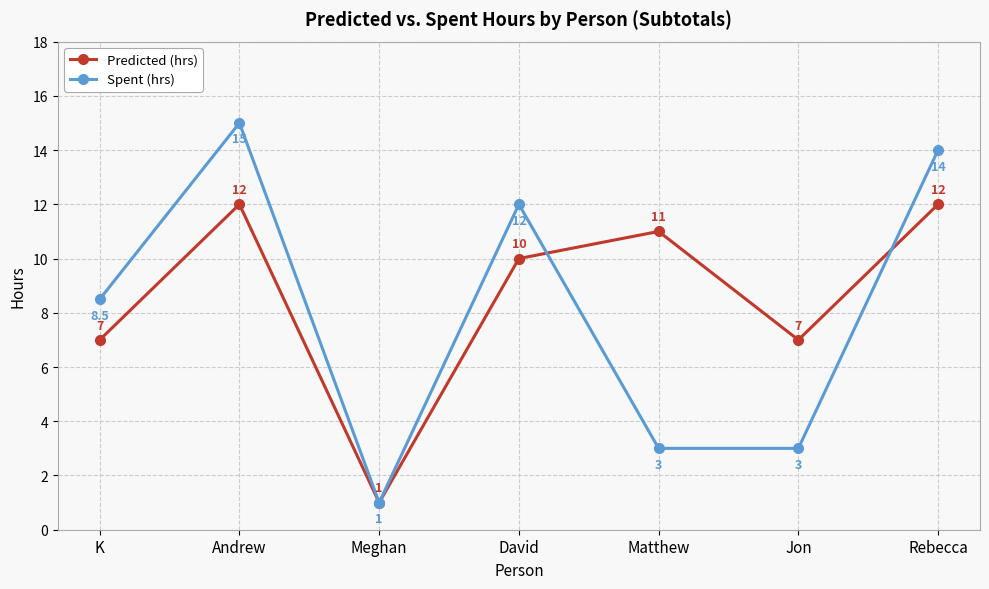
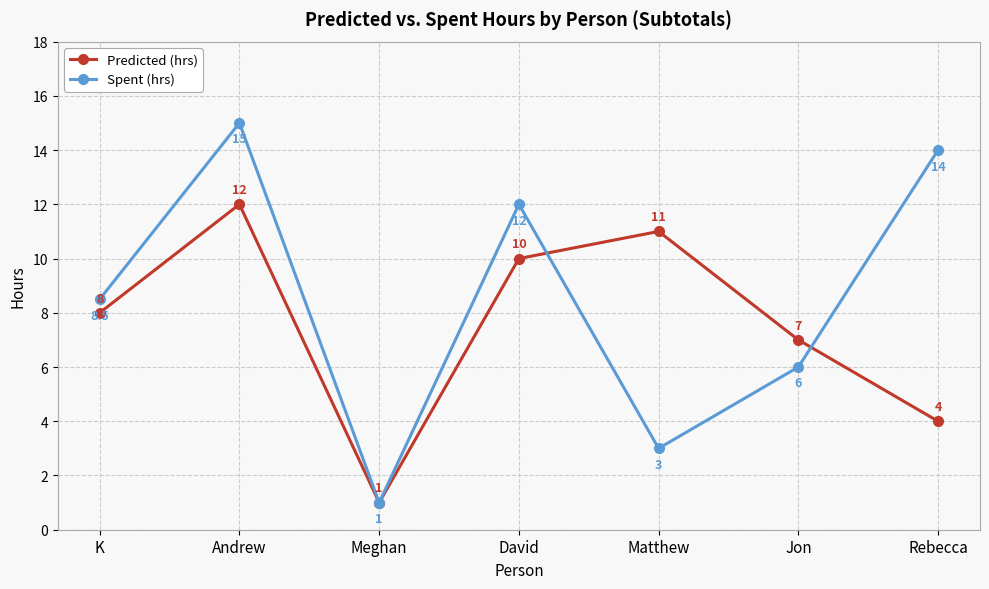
Predicted (hrs), K: 7 -> 8
Spent (hrs), Jon: 3 -> 6
Predicted (hrs), Rebecca: 12 -> 4
